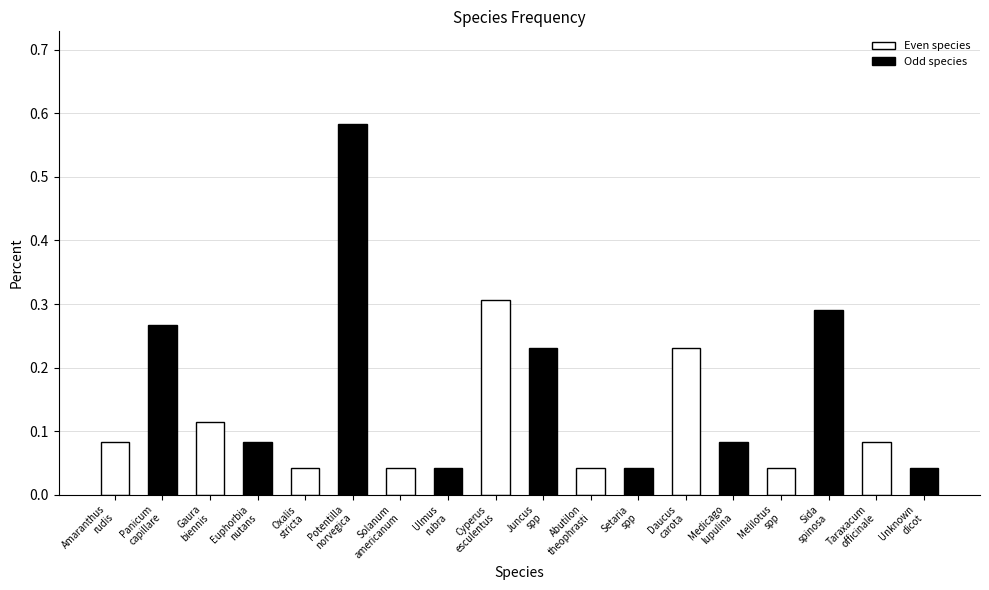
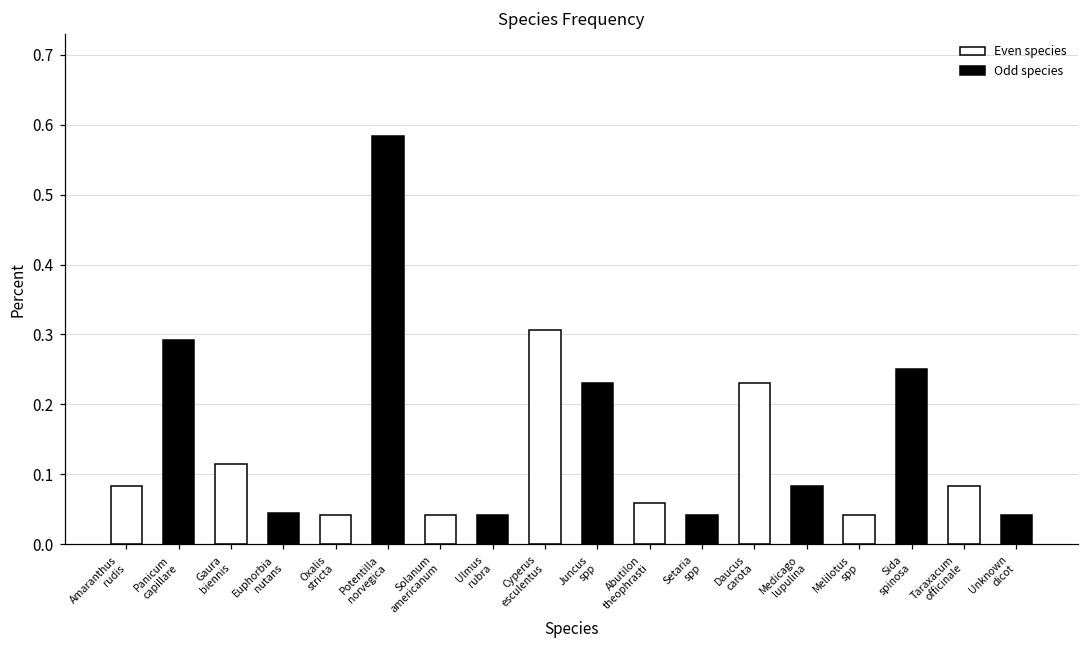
Odd species, Panicum capillare: 0.27 -> 0.29
Odd species, Euphorbia nutans: 0.08 -> 0.04
Even species, Abutilon theophrasti: 0.04 -> 0.06
Odd species, Sida spinosa: 0.29 -> 0.25
